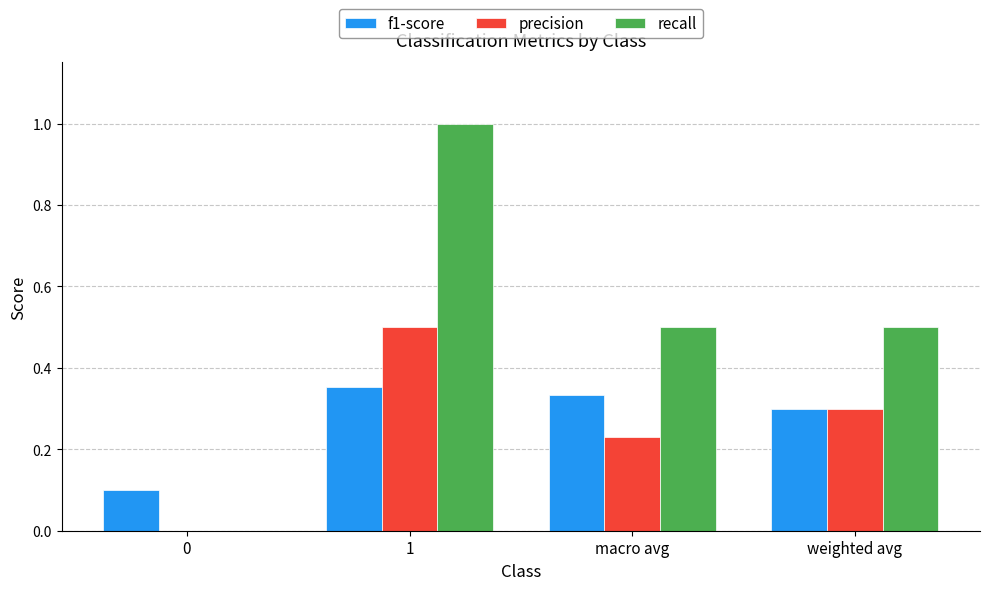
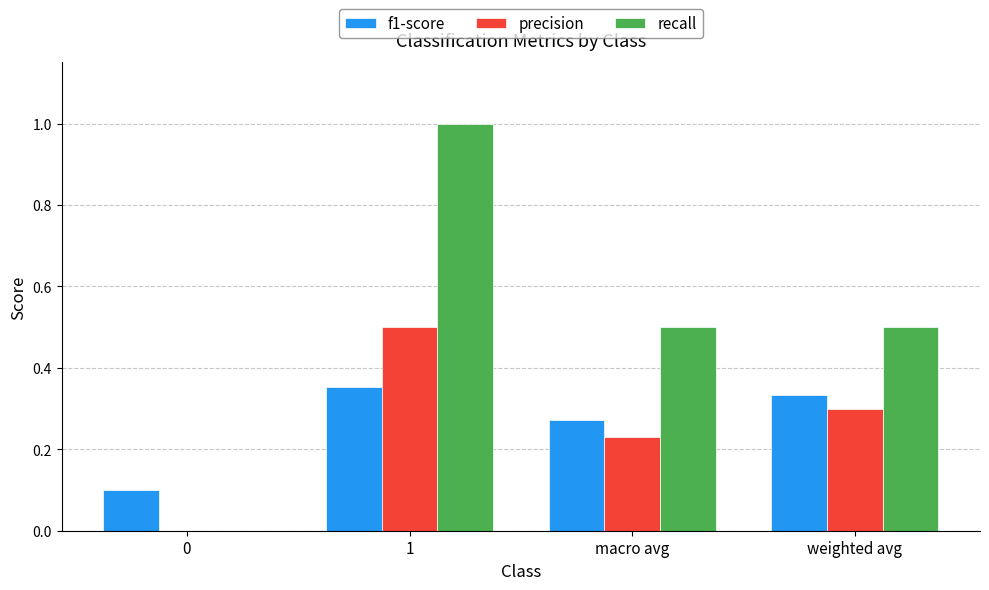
f1-score, macro avg: 0.33 -> 0.27
f1-score, weighted avg: 0.30 -> 0.33
